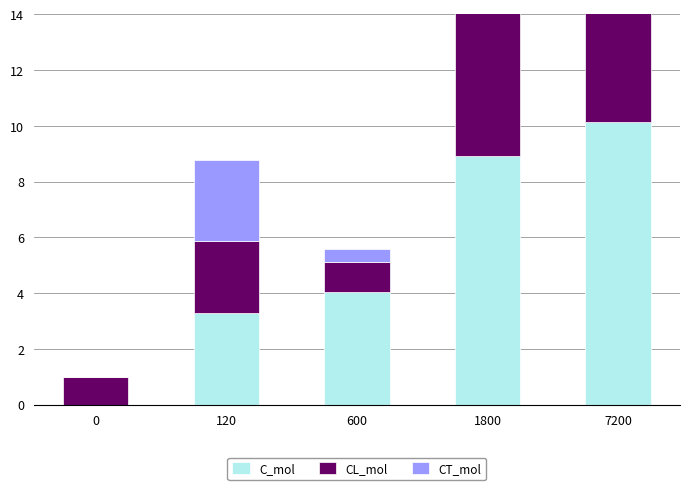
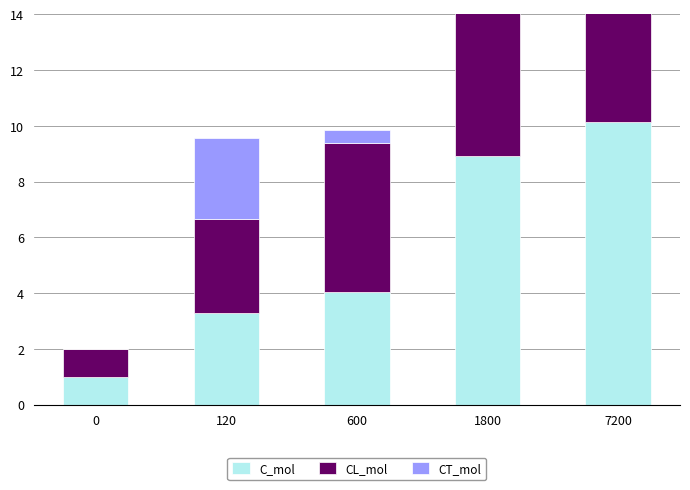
C_mol, 0: 0 -> 1
CL_mol, 120: 2.6 -> 3.3
CL_mol, 600: 1.1 -> 5.4
